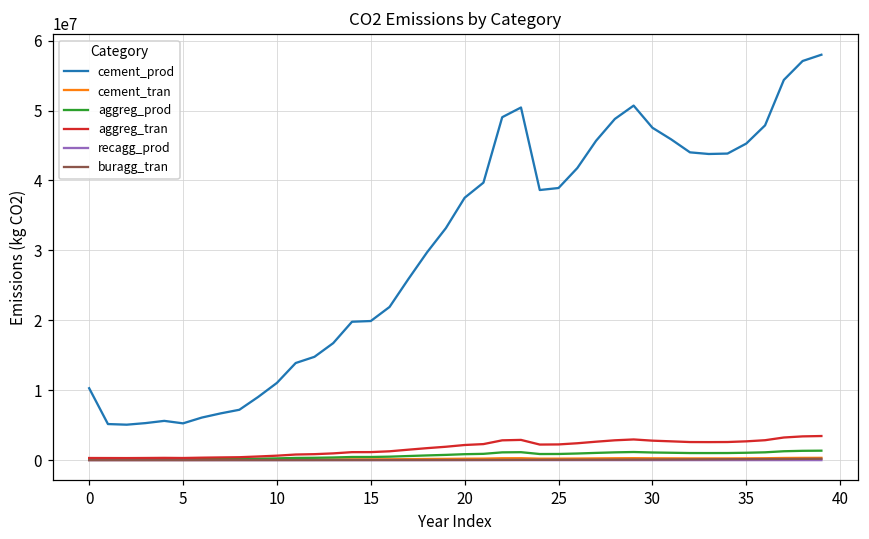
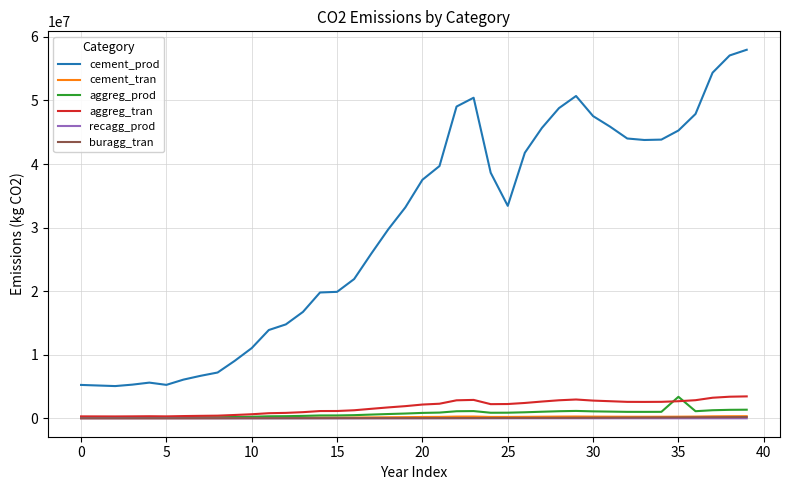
cement_prod, 0: 10000000 -> 5000000
cement_prod, 25: 39000000 -> 33000000
aggreg_prod, 35: 1000000 -> 3000000
